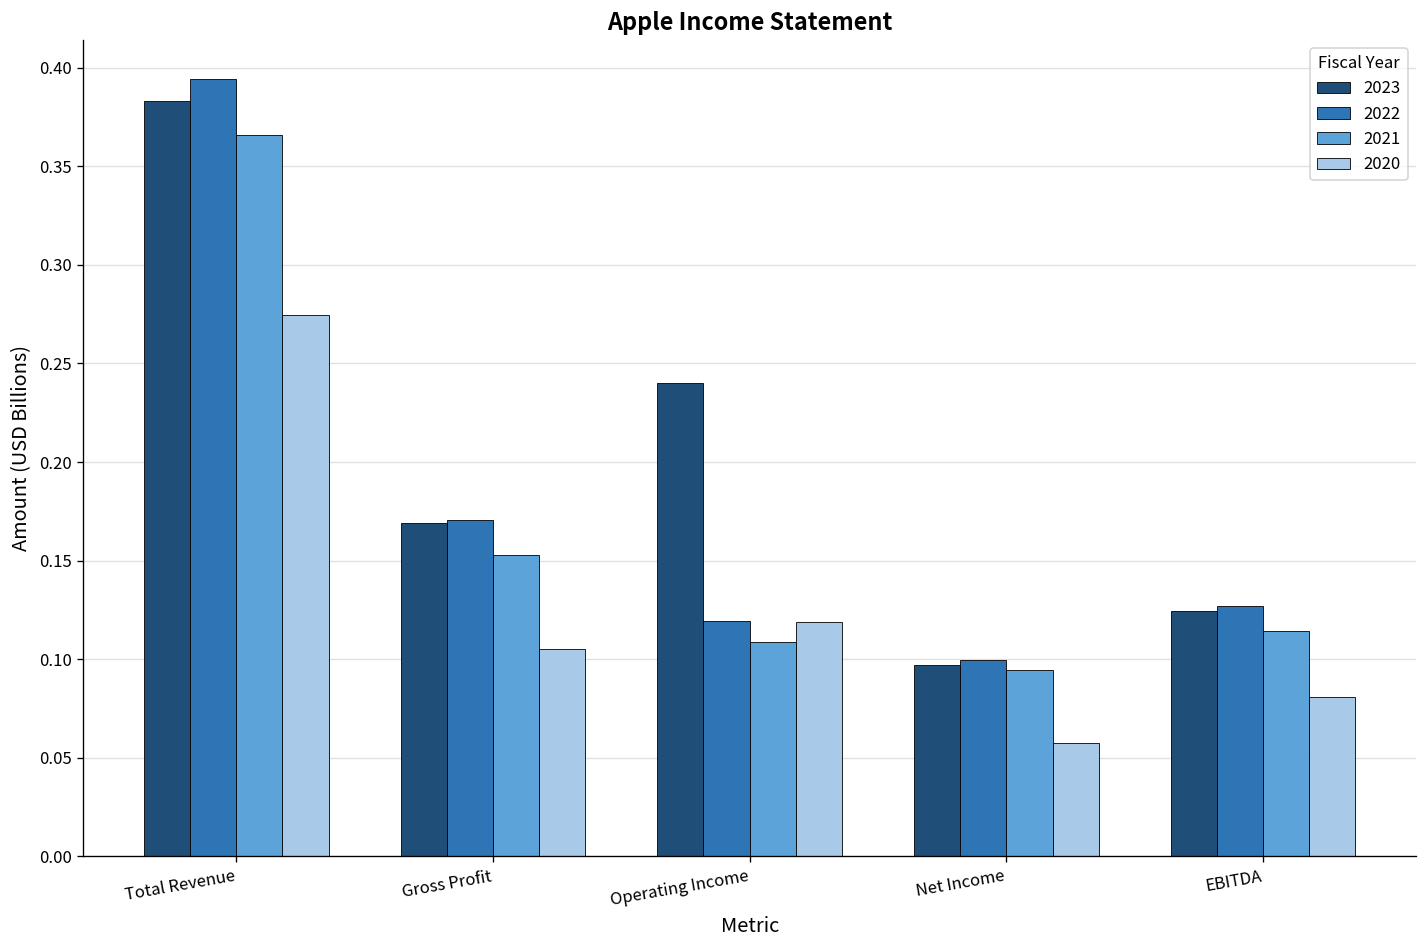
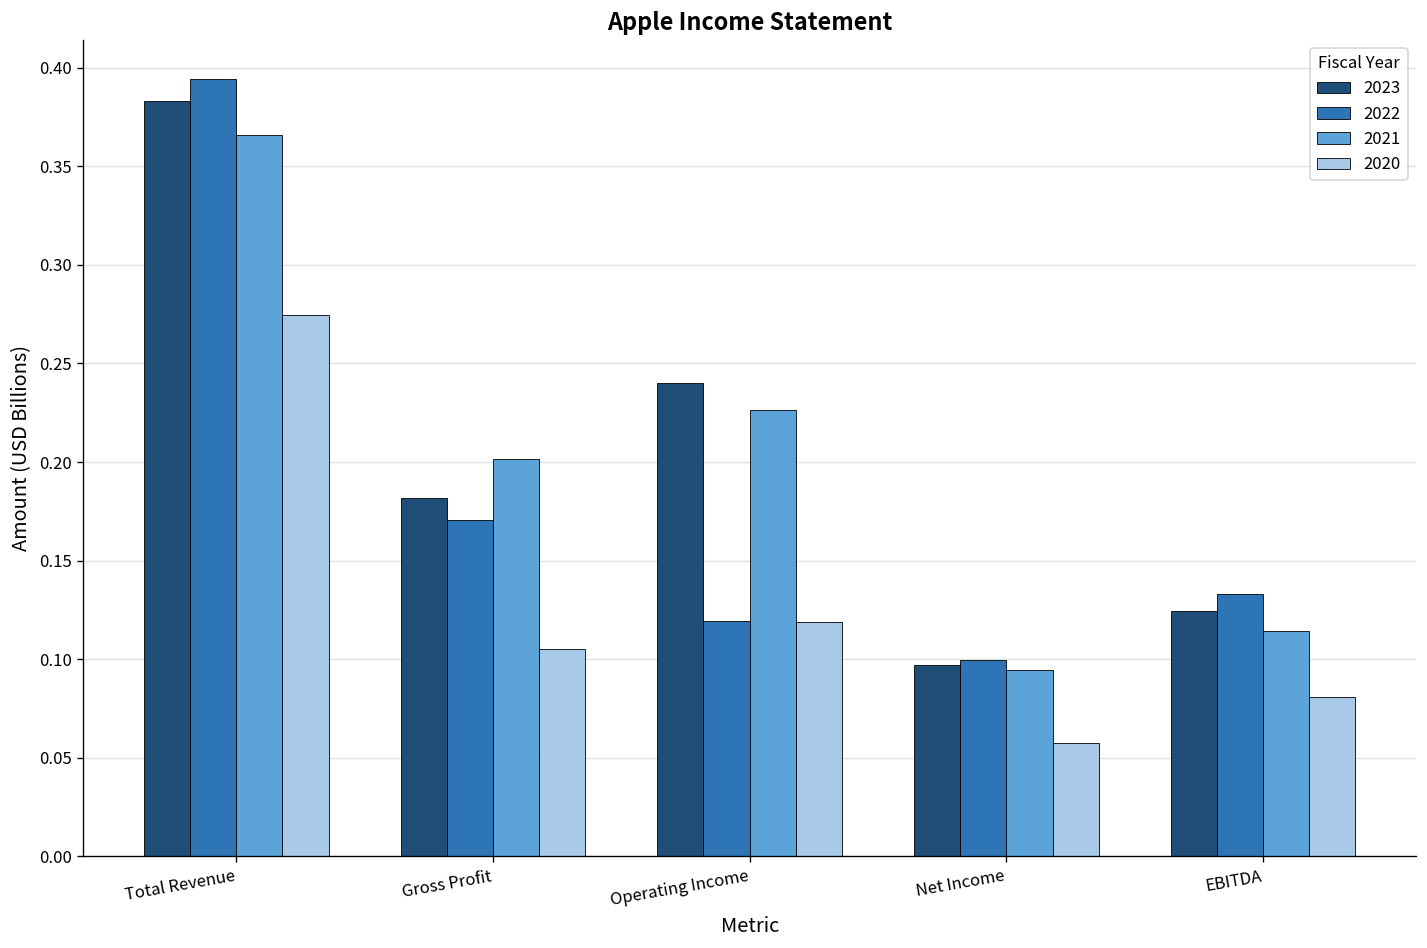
2023, Gross Profit: 0.169 -> 0.182
2021, Gross Profit: 0.153 -> 0.201
2021, Operating Income: 0.109 -> 0.227
2022, EBITDA: 0.127 -> 0.133
